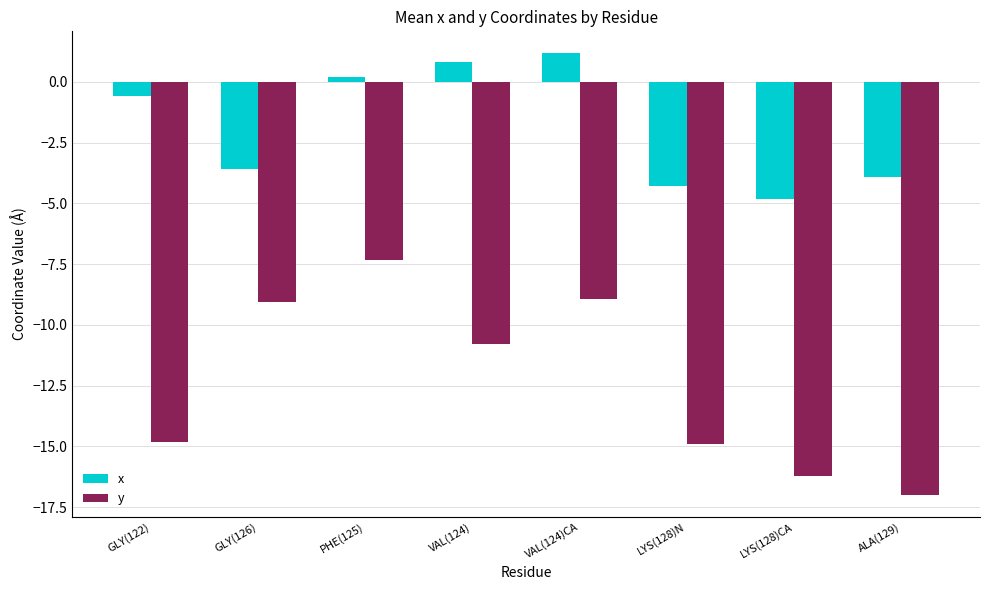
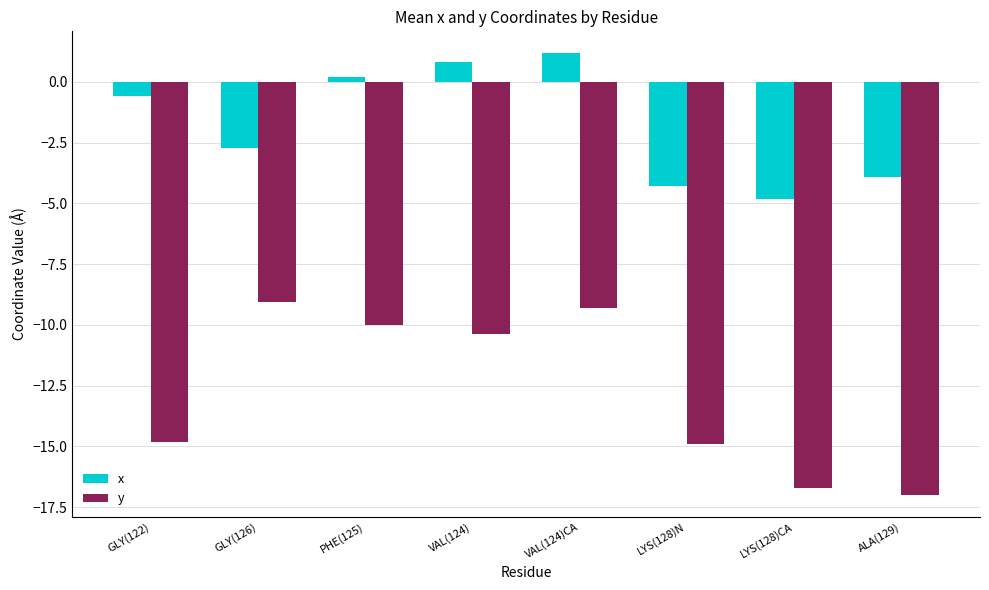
x, GLY(126): -3.6 -> -2.7
y, PHE(125): -7.3 -> -10.0
y, VAL(124): -10.8 -> -10.4
y, VAL(124)CA: -8.9 -> -9.3
y, LYS(128)CA: -16.2 -> -16.7
